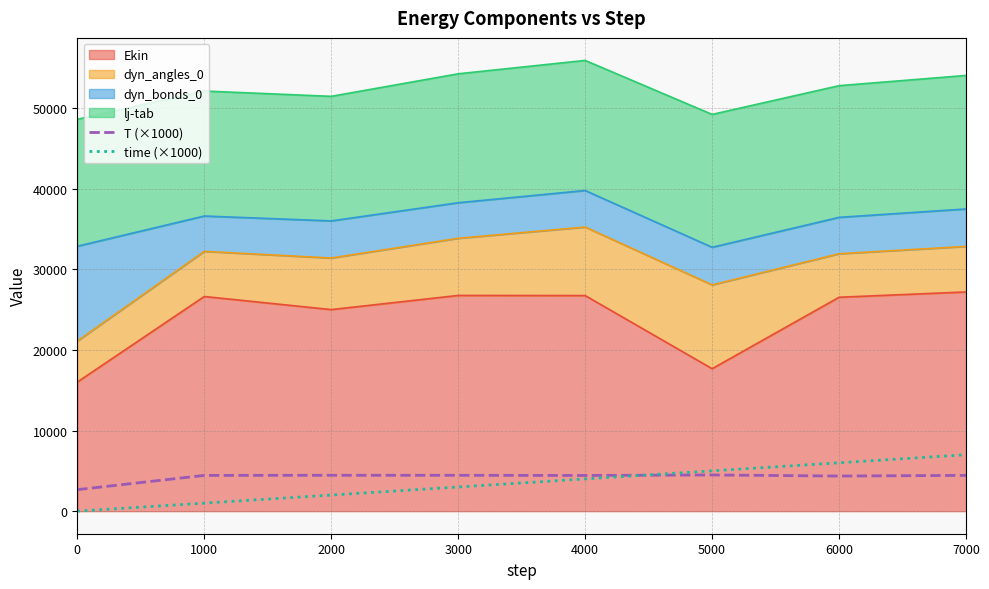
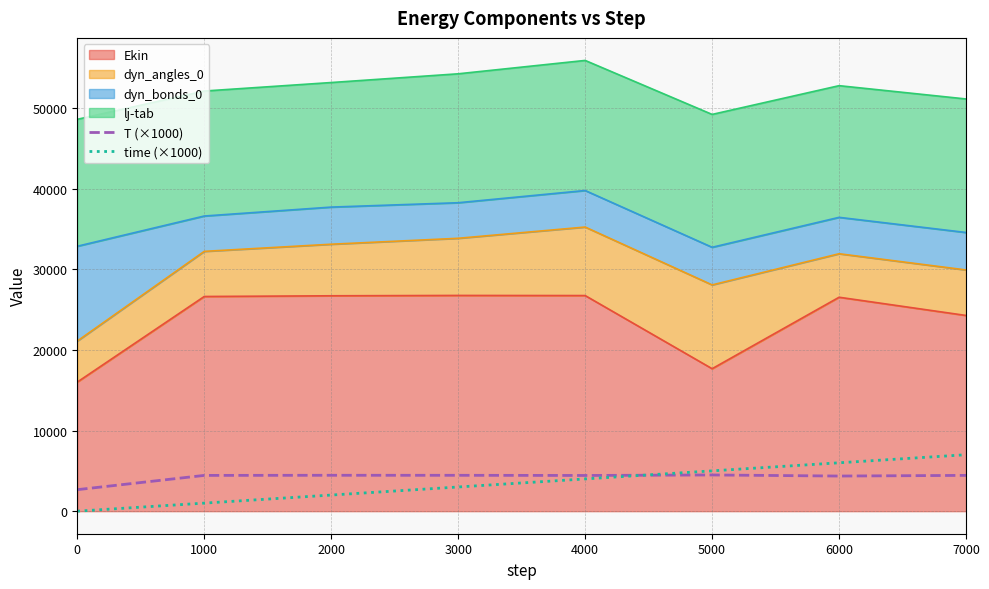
Ekin, 2000: 25000 -> 27000
Ekin, 7000: 27000 -> 24000
